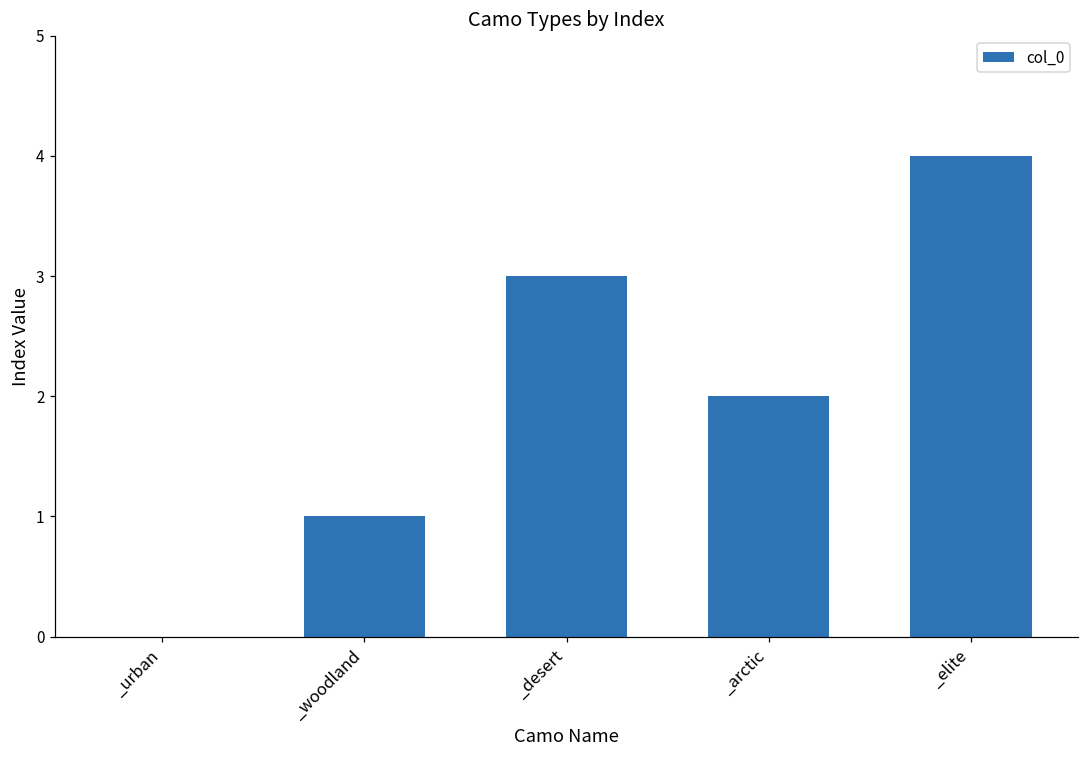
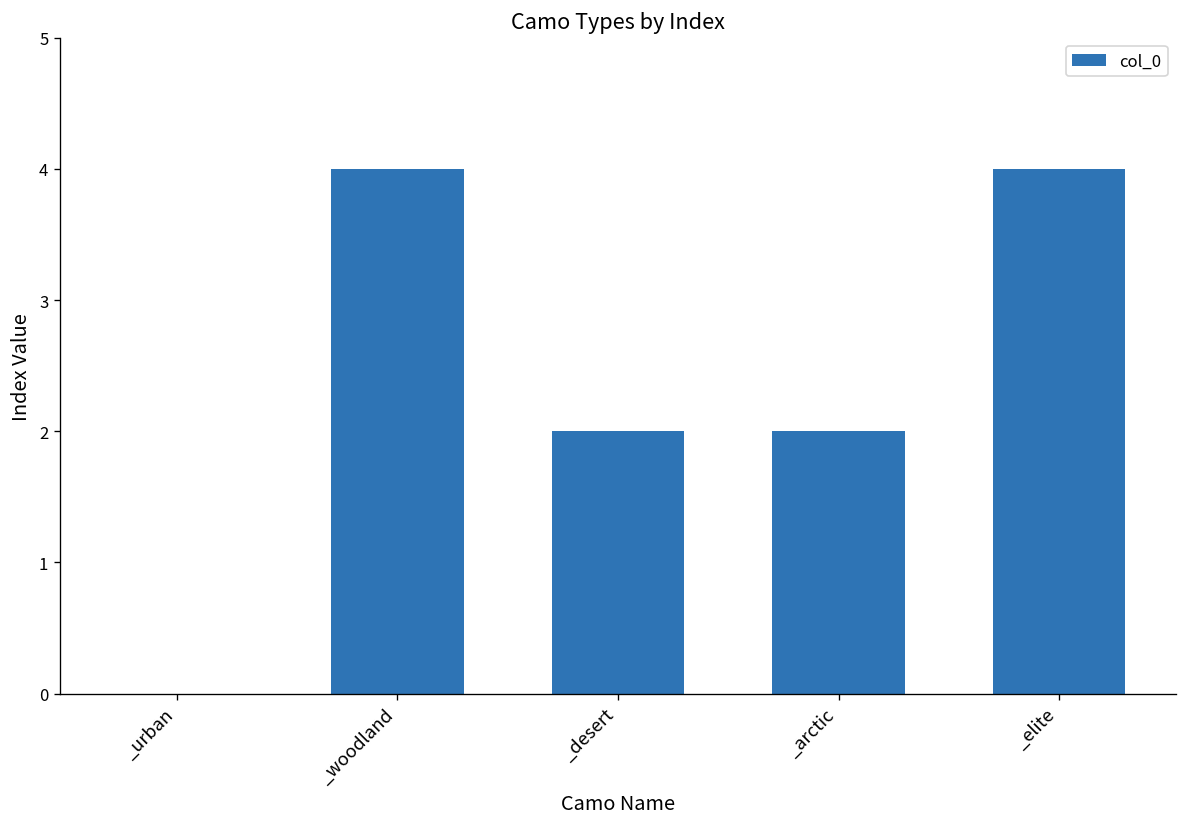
_woodland: 1 -> 4
_desert: 3 -> 2
